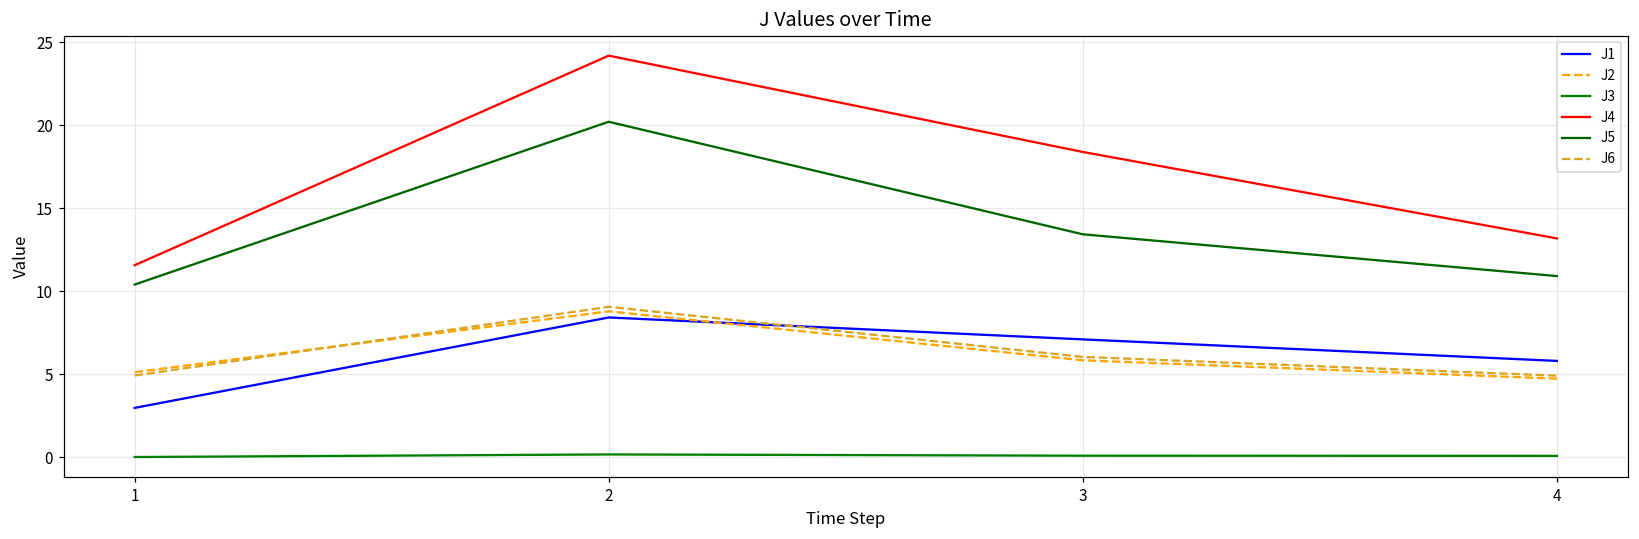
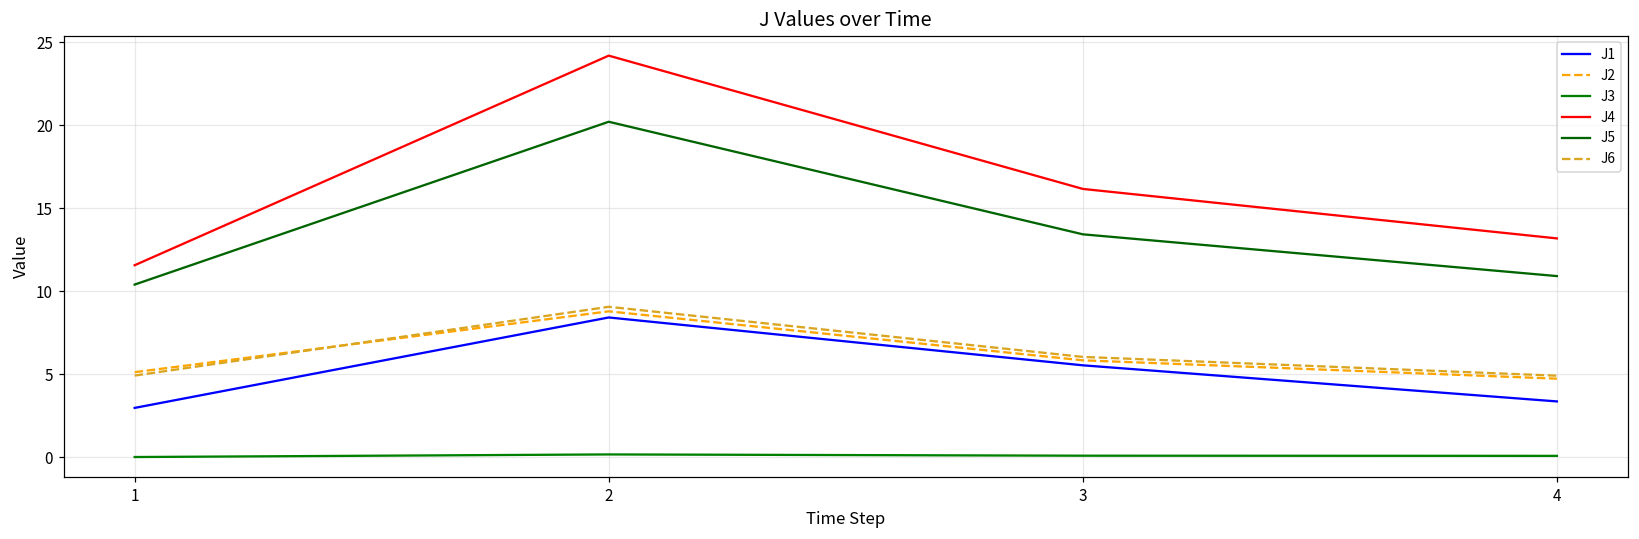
J1, 3: 7.1 -> 5.5
J4, 3: 18.4 -> 16.2
J1, 4: 5.8 -> 3.4
